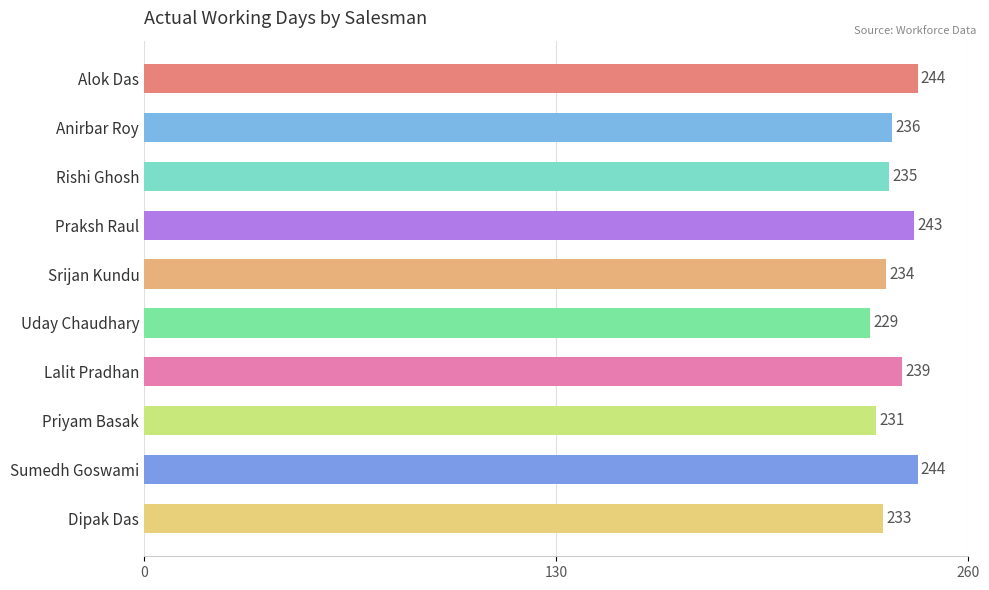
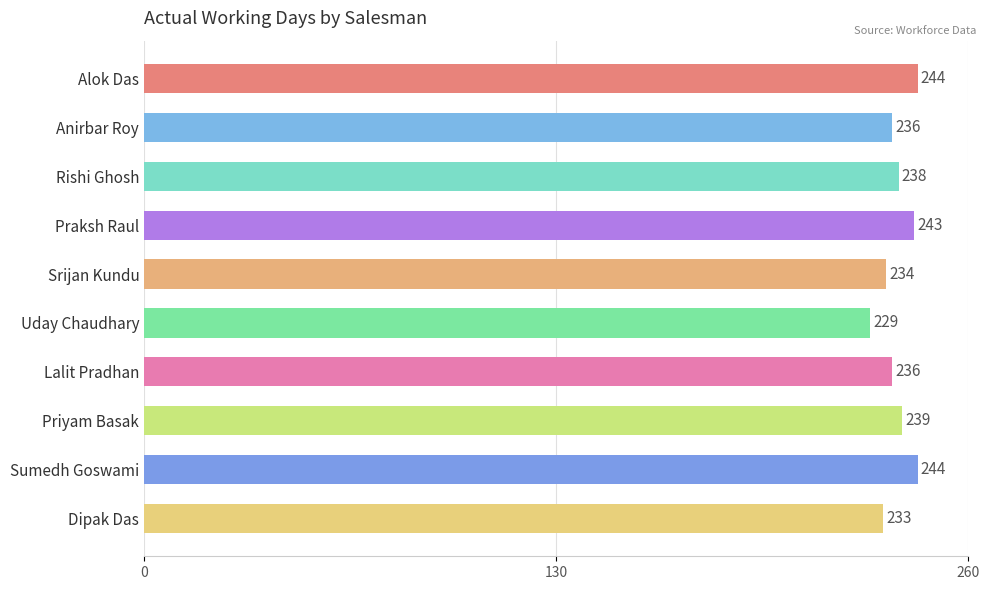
Rishi Ghosh: 235 -> 238
Lalit Pradhan: 239 -> 236
Priyam Basak: 231 -> 239
